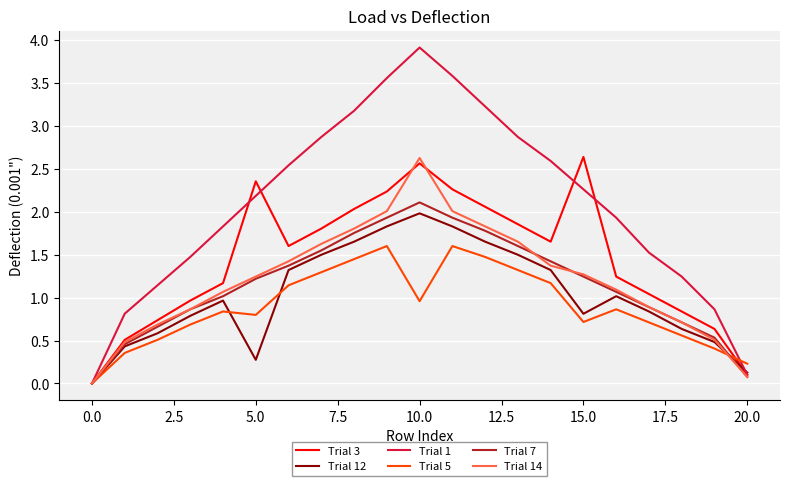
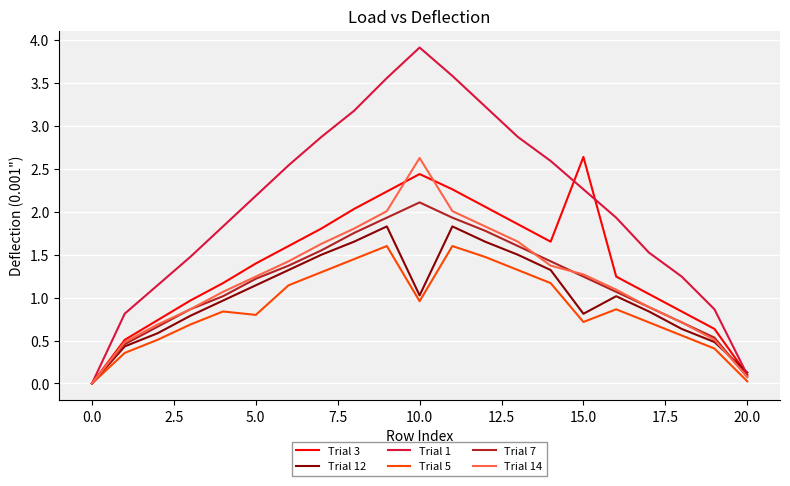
Trial 3, 5.0: 2.4 -> 1.4
Trial 12, 5.0: 0.3 -> 1.1
Trial 3, 10.0: 2.6 -> 2.4
Trial 12, 10.0: 2.0 -> 1.0
Trial 5, 20.0: 0.2 -> 0.0
